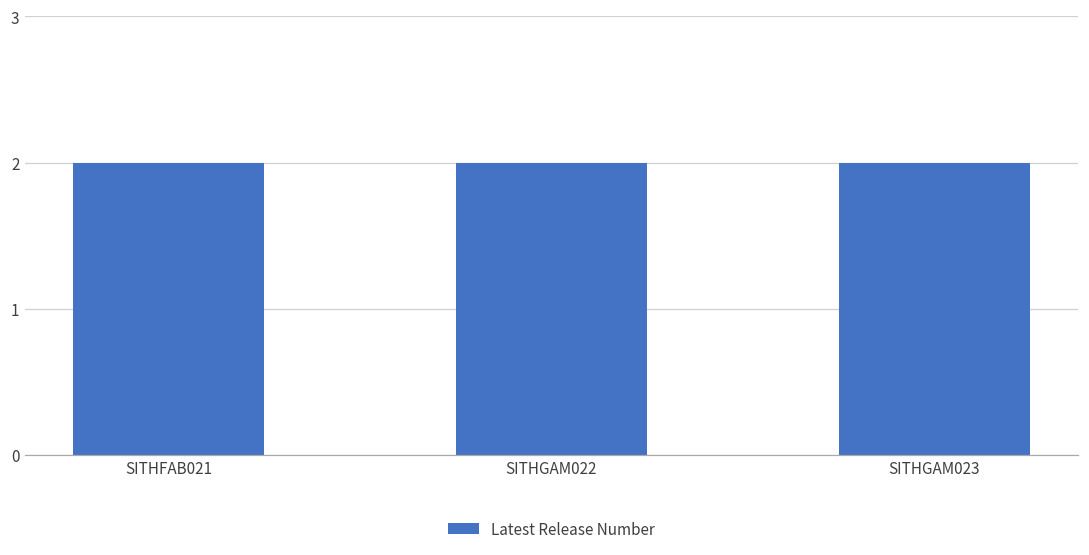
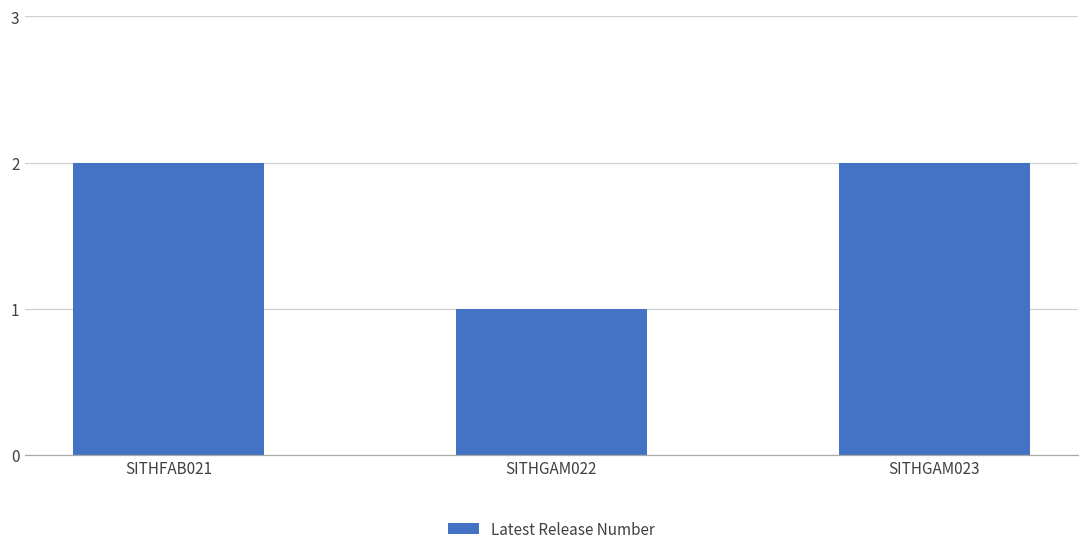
SITHGAM022: 2 -> 1
